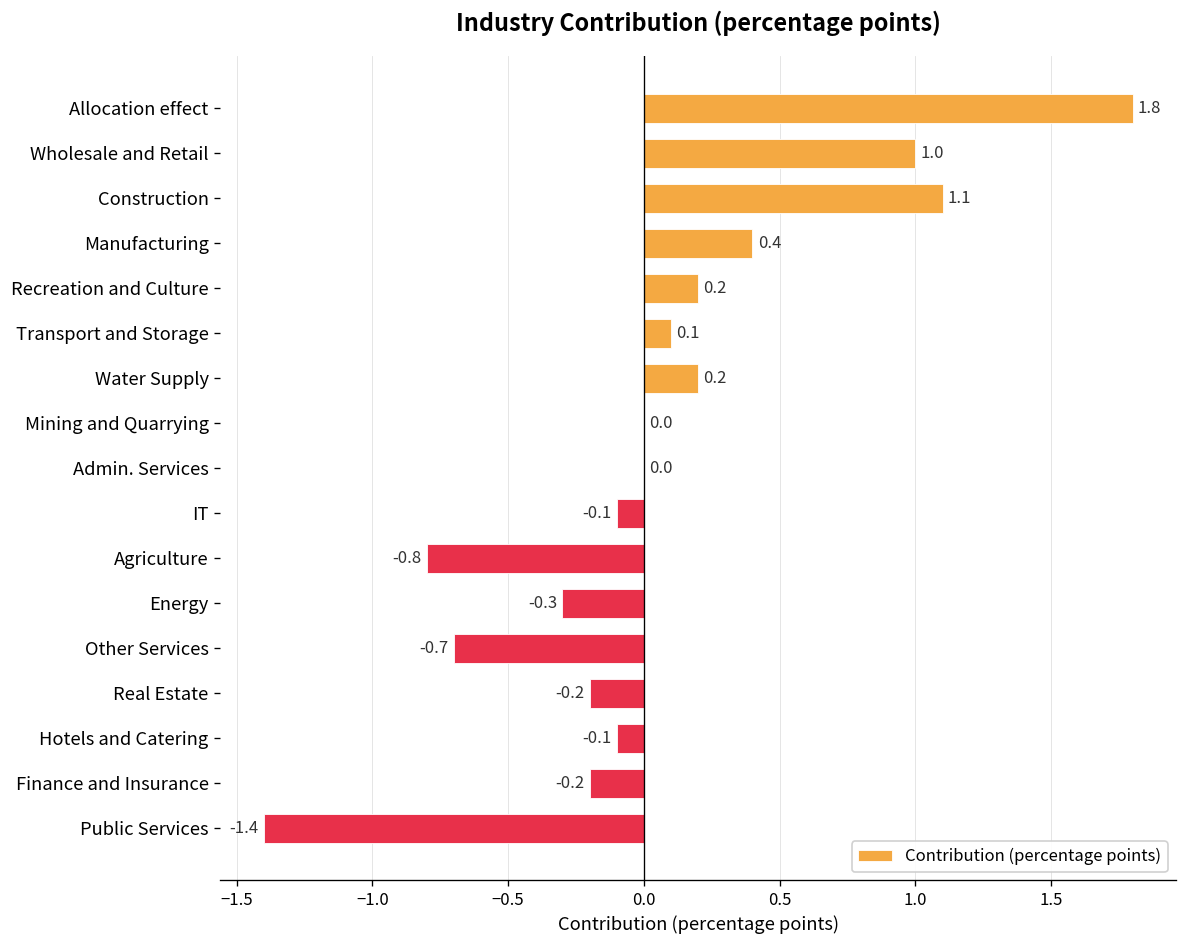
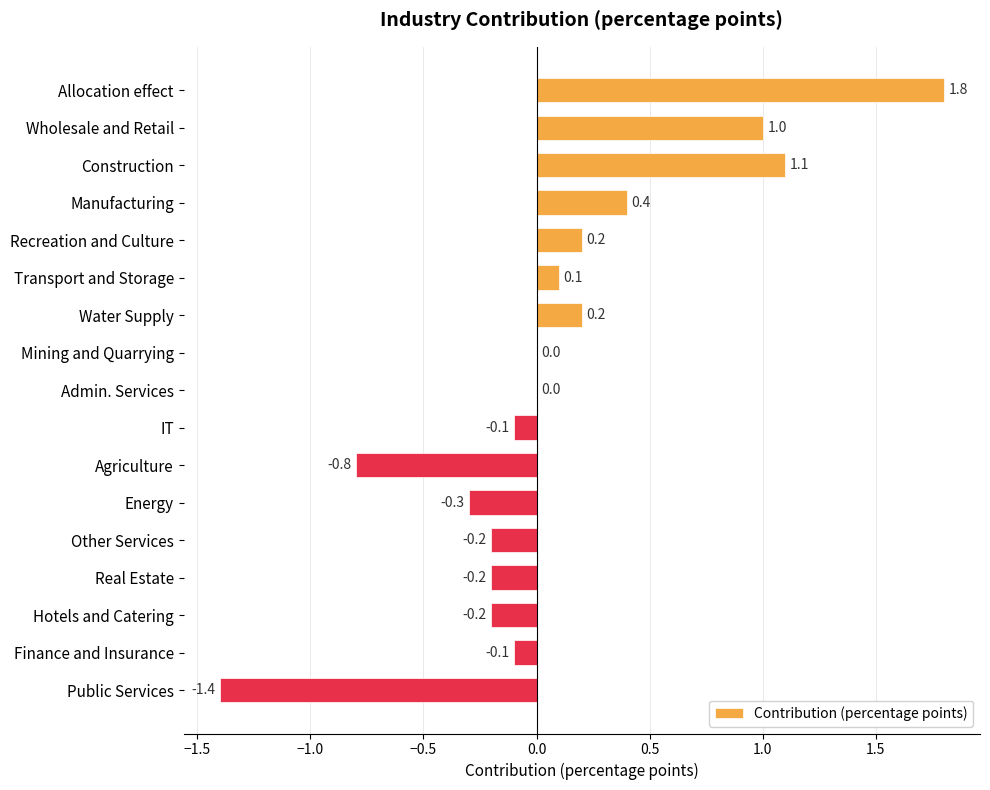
Other Services: -0.7 -> -0.2
Hotels and Catering: -0.1 -> -0.2
Finance and Insurance: -0.2 -> -0.1
